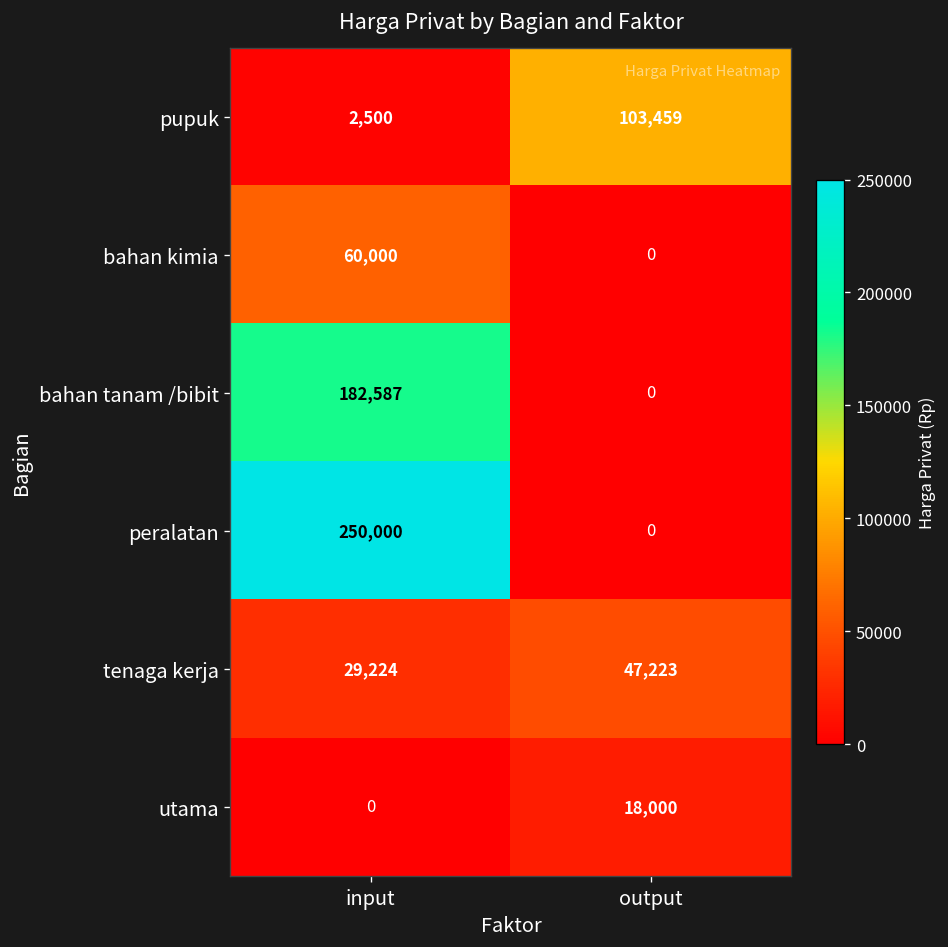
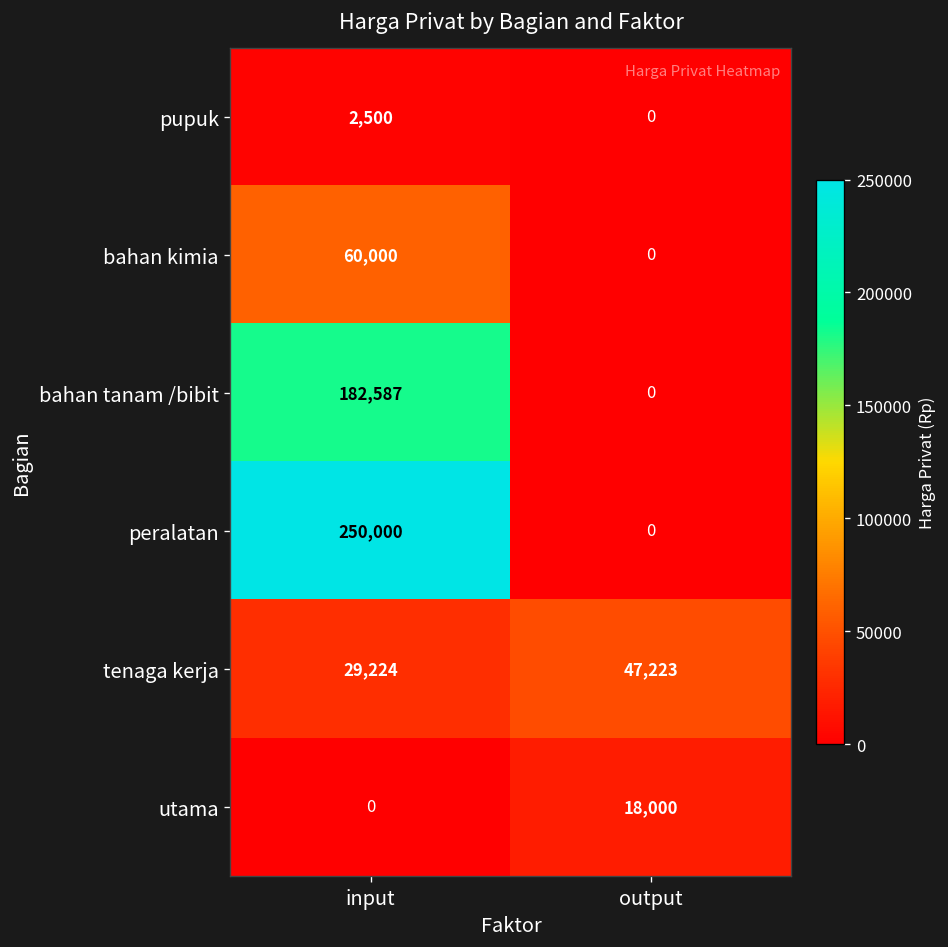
pupuk, output: 103,459 -> 0
